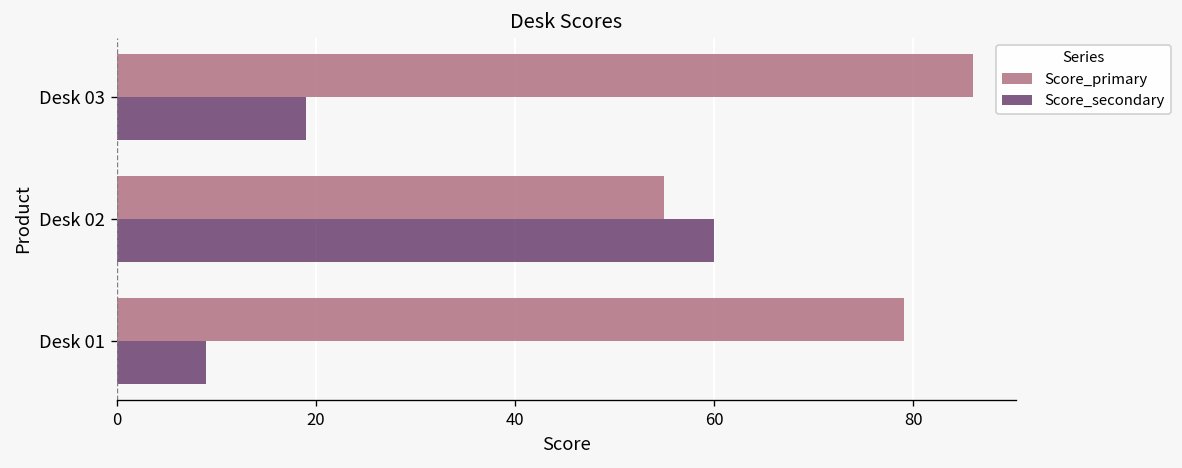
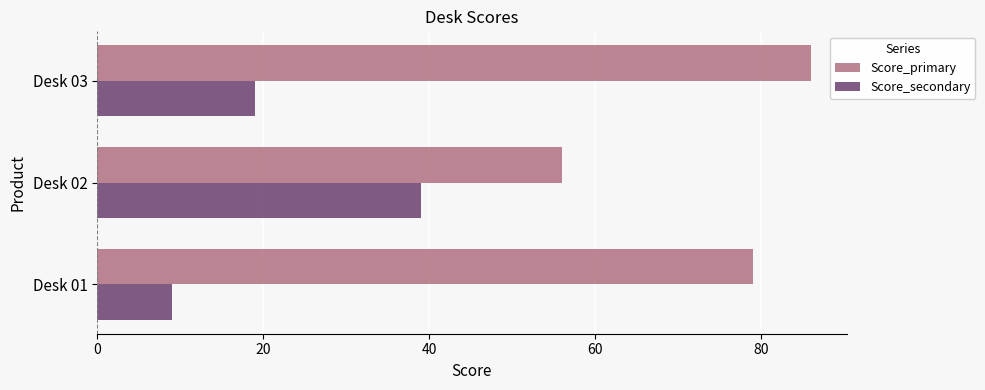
Score_primary, Desk 02: 55 -> 56
Score_secondary, Desk 02: 60 -> 39
